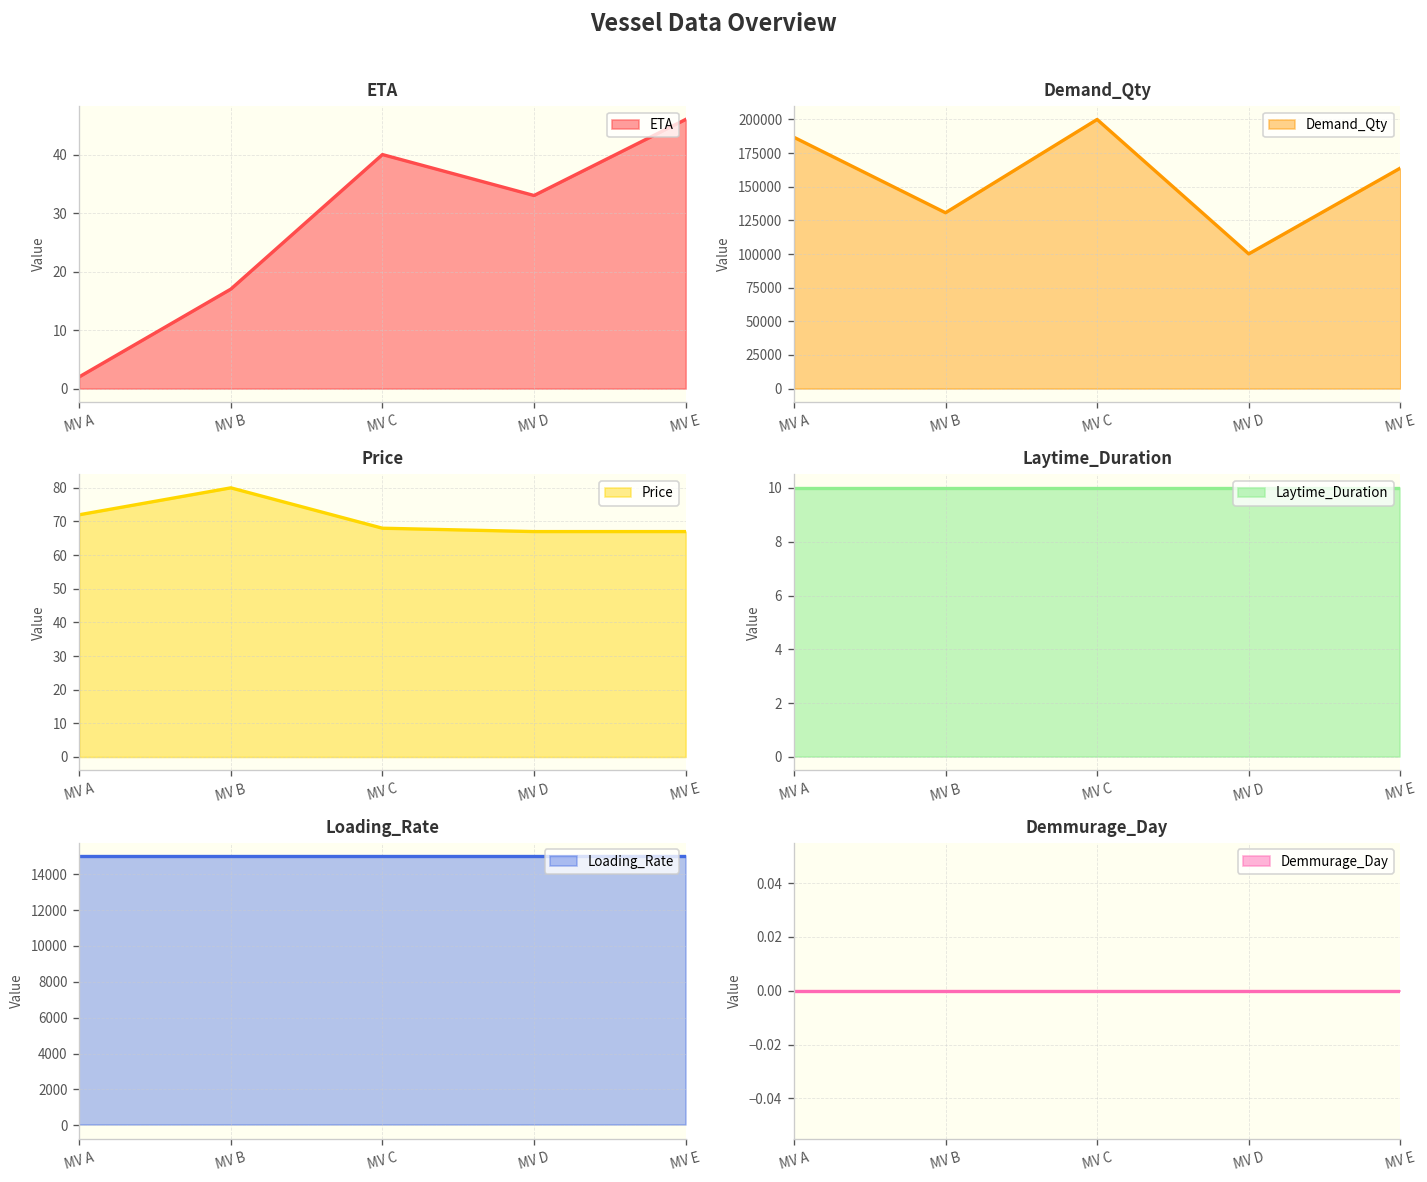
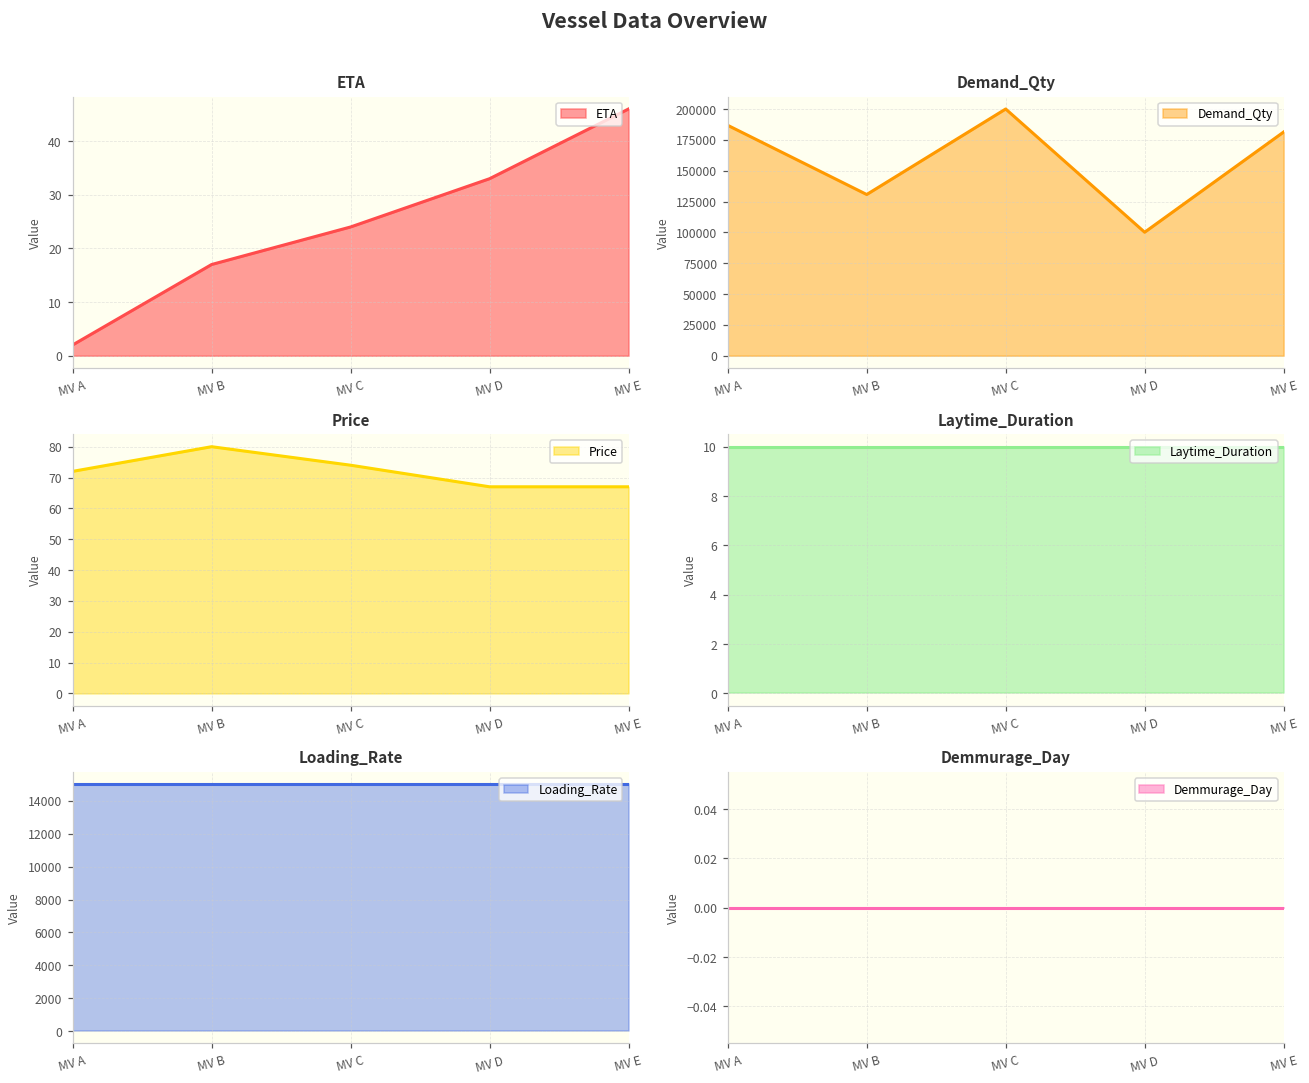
ETA, MV C: 40 -> 24
Demand_Qty, MV E: 164000 -> 181000
Price, MV C: 68 -> 74
